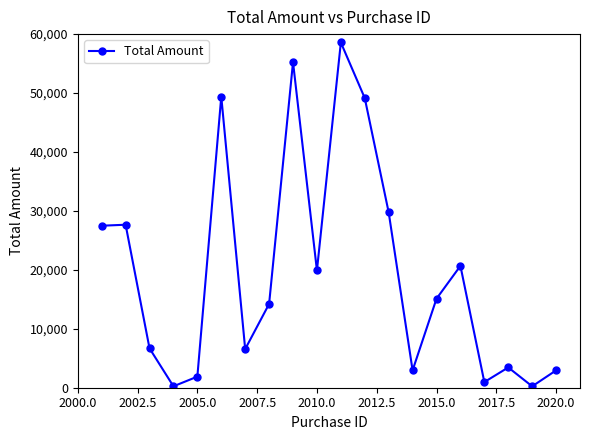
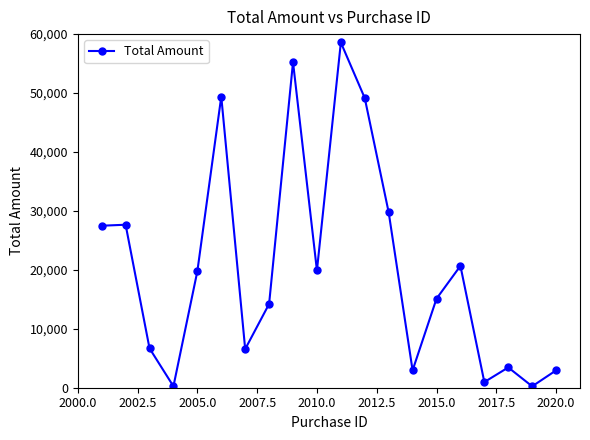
2005.0: 2,000 -> 20,000
